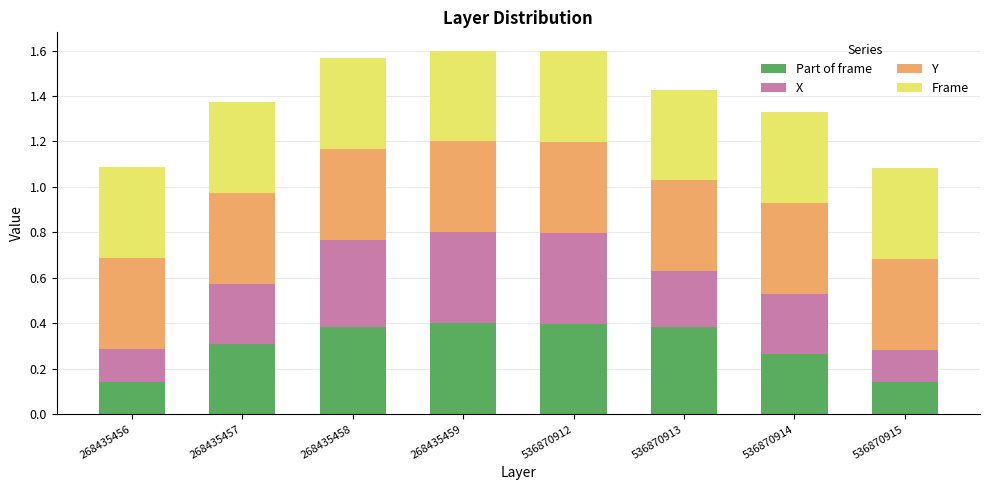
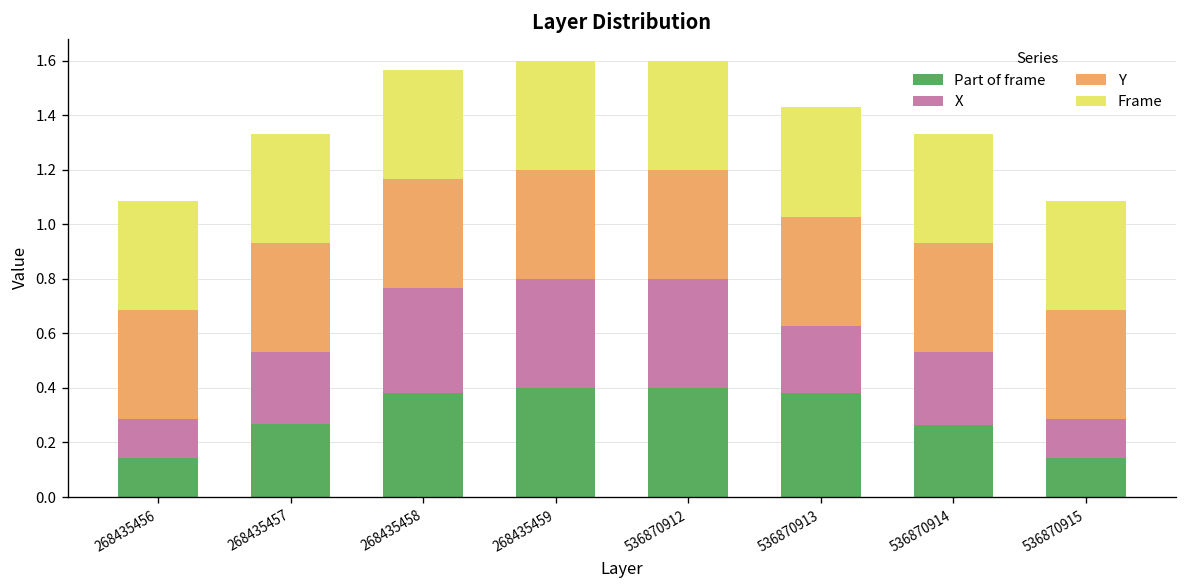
Part of frame, 268435457: 0.31 -> 0.27
